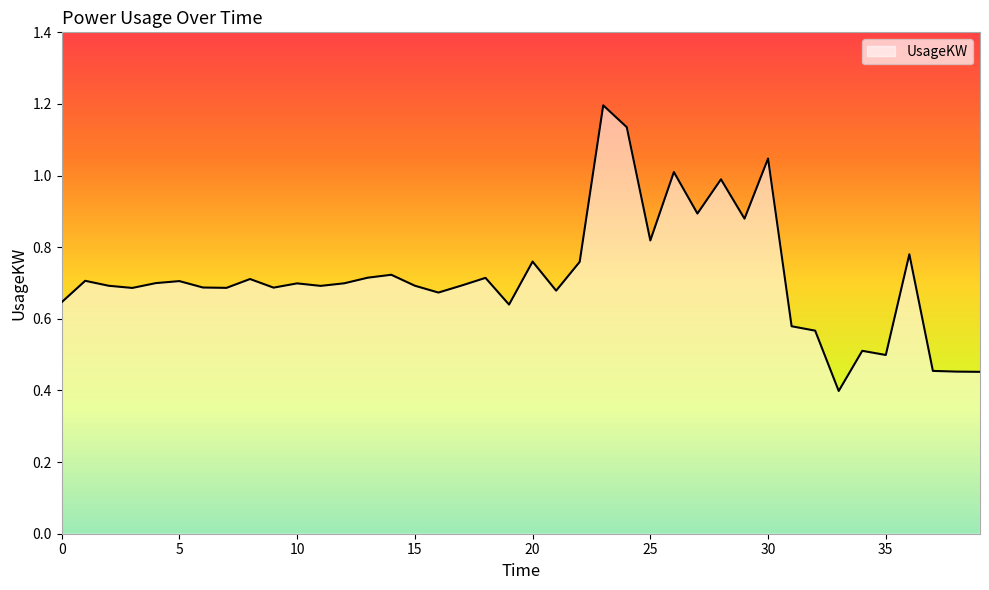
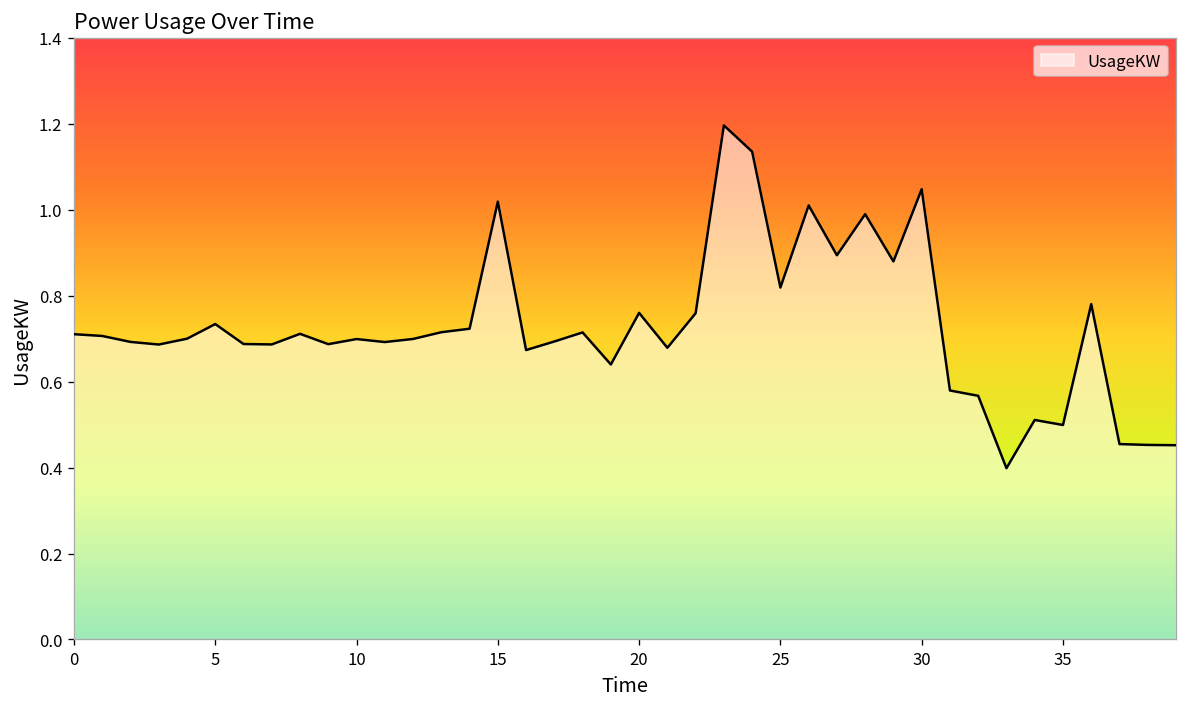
0: 0.65 -> 0.71
5: 0.71 -> 0.73
15: 0.69 -> 1.02
